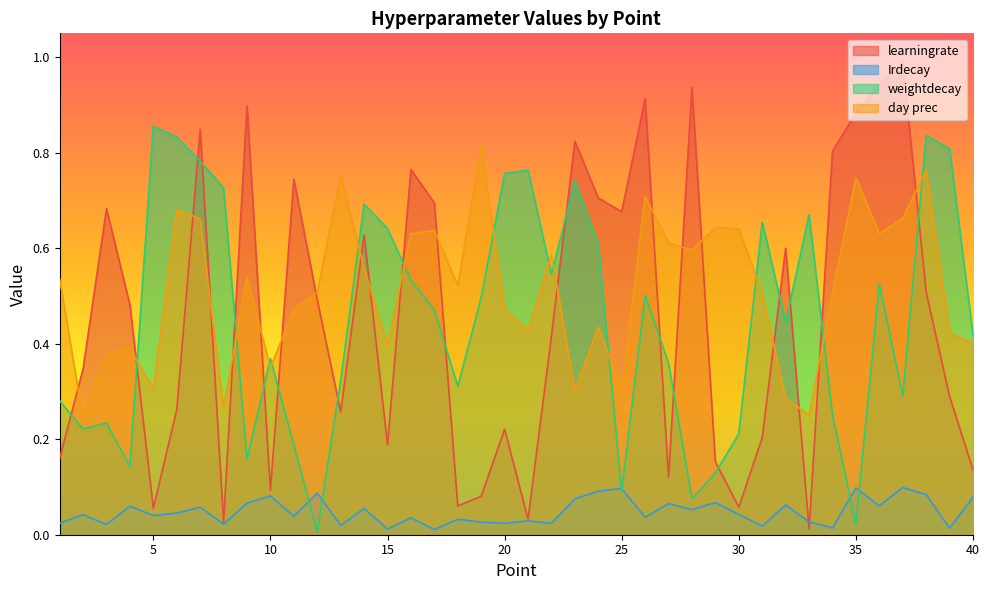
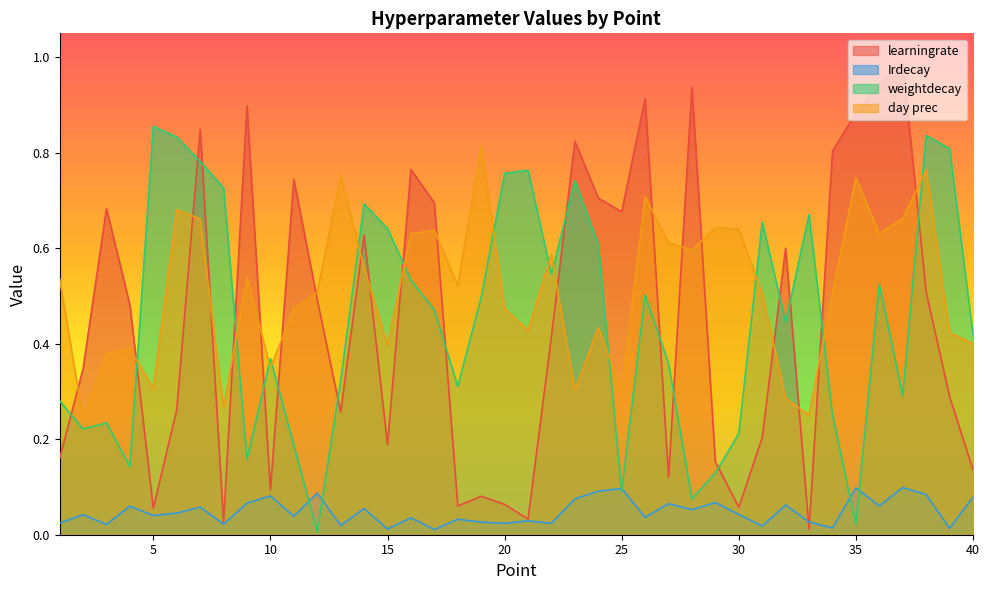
learningrate, 20: 0.22 -> 0.06
